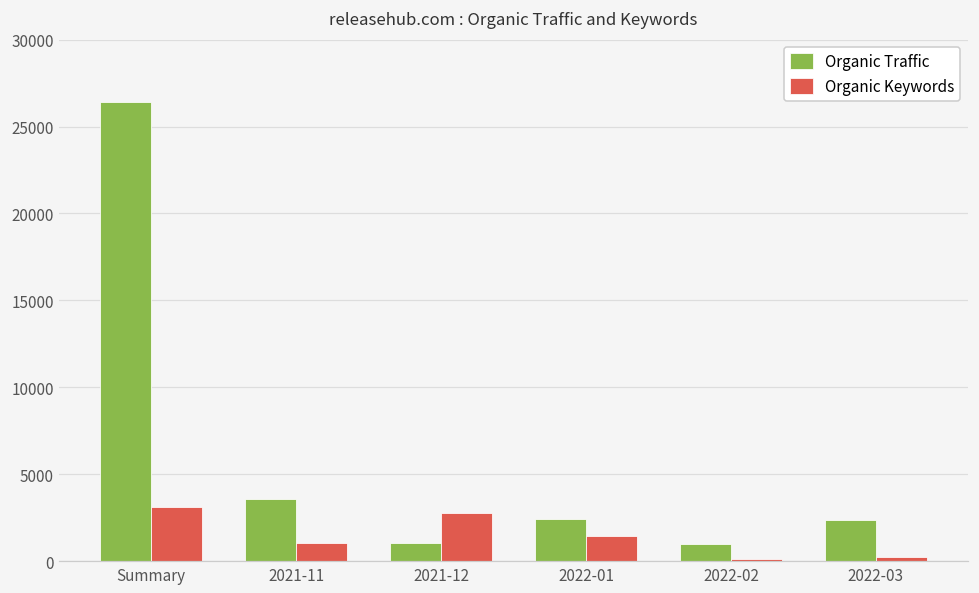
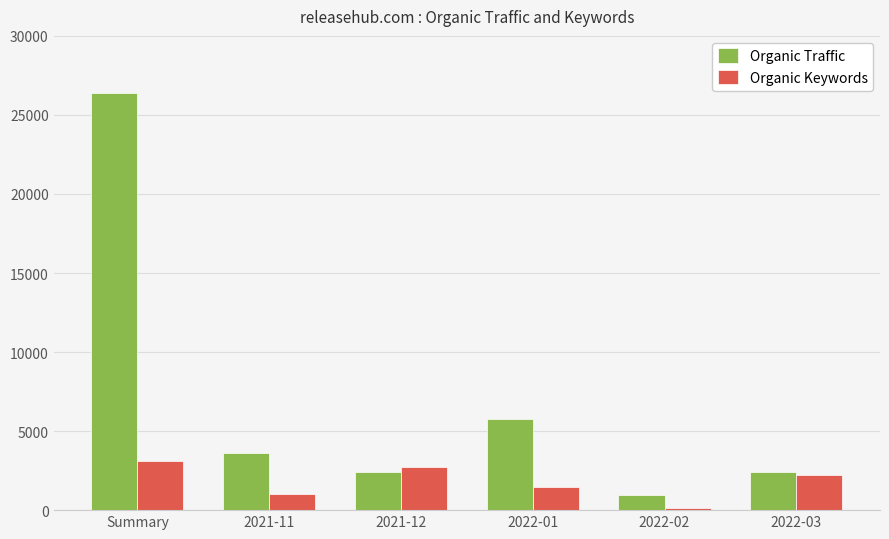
Organic Traffic, 2021-12: 1000 -> 2400
Organic Traffic, 2022-01: 2400 -> 5700
Organic Keywords, 2022-03: 300 -> 2200
